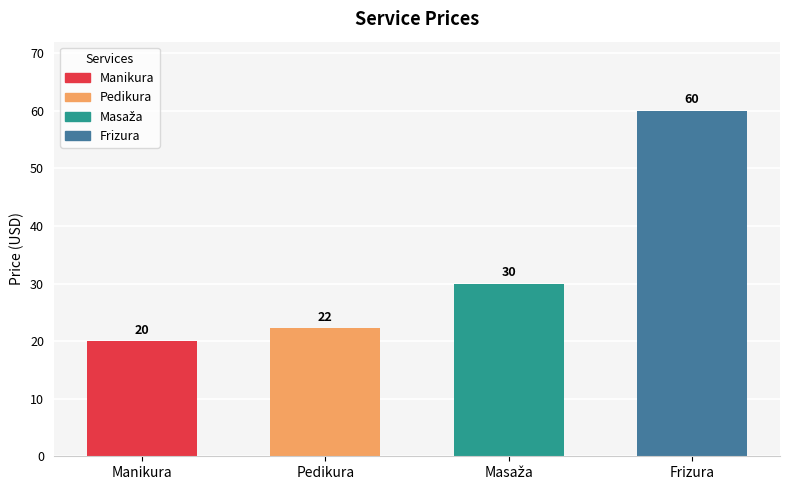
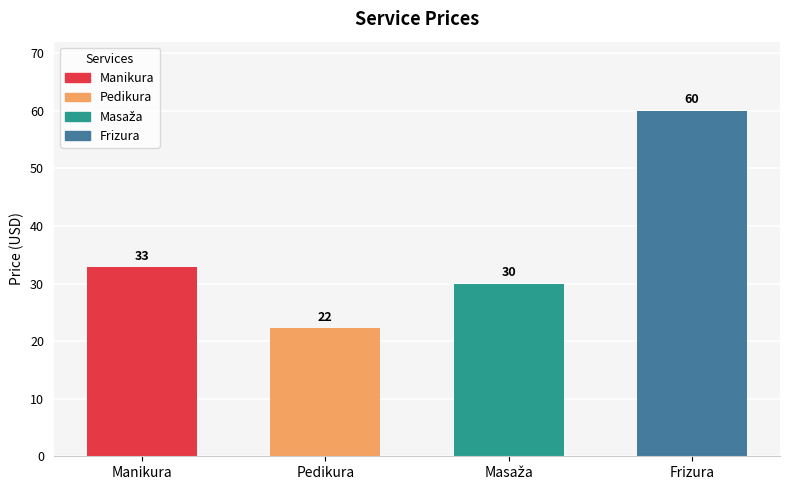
Manikura: 20 -> 33
